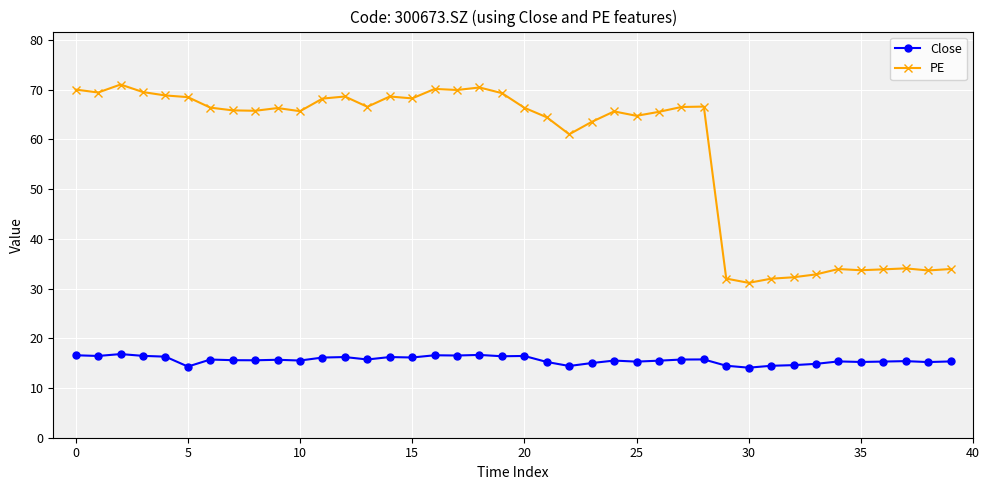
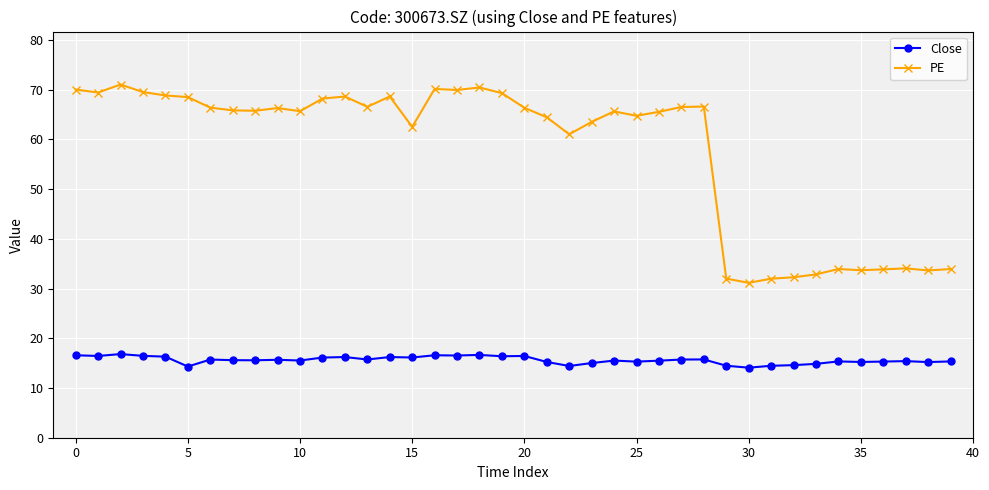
PE, 15: 68 -> 63
